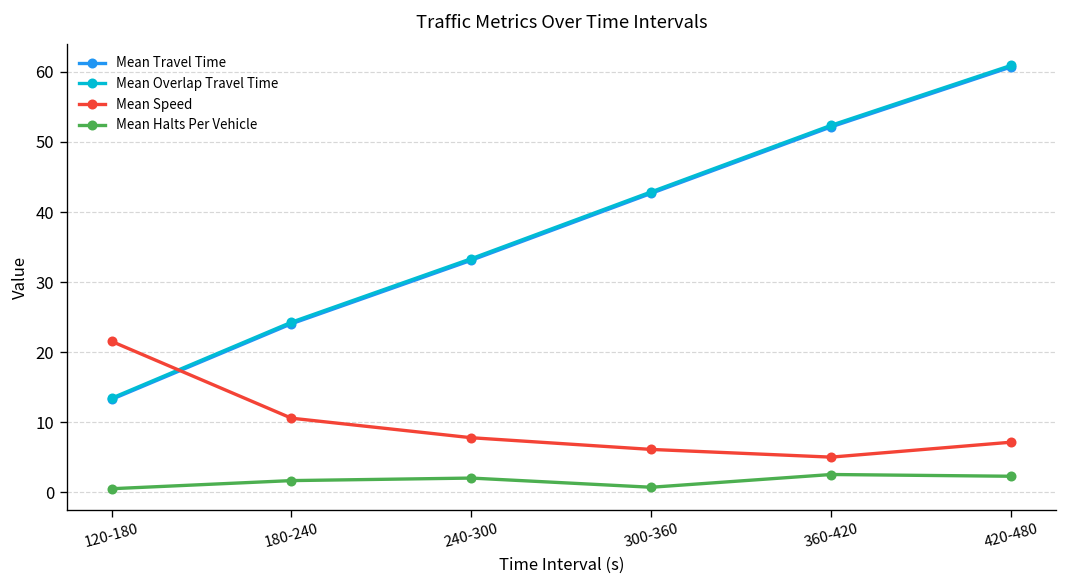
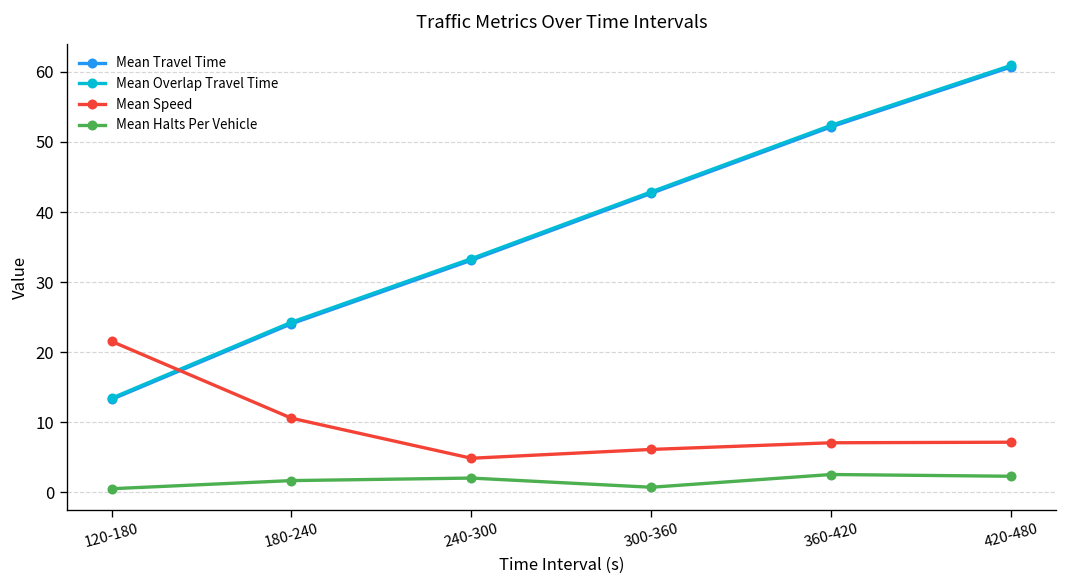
Mean Speed, 240-300: 8 -> 5
Mean Speed, 360-420: 5 -> 7
